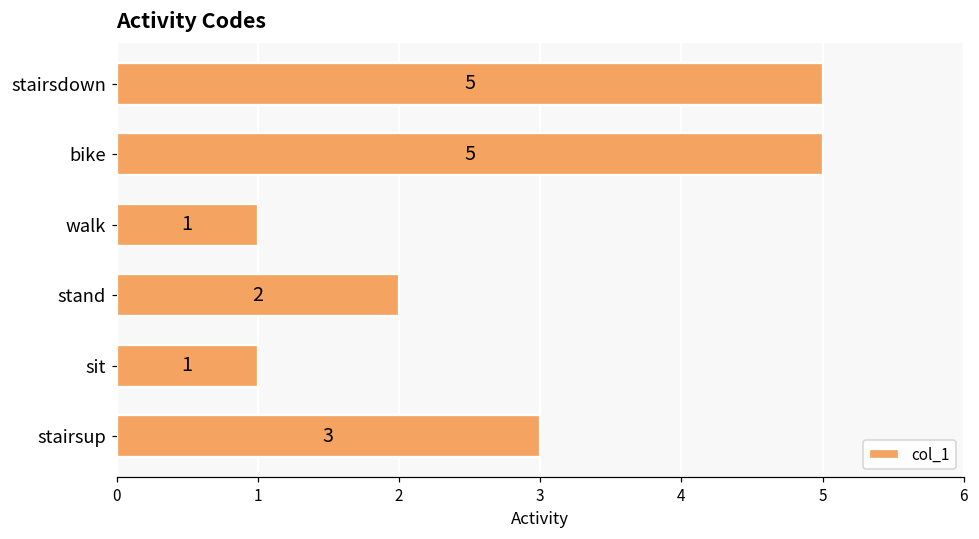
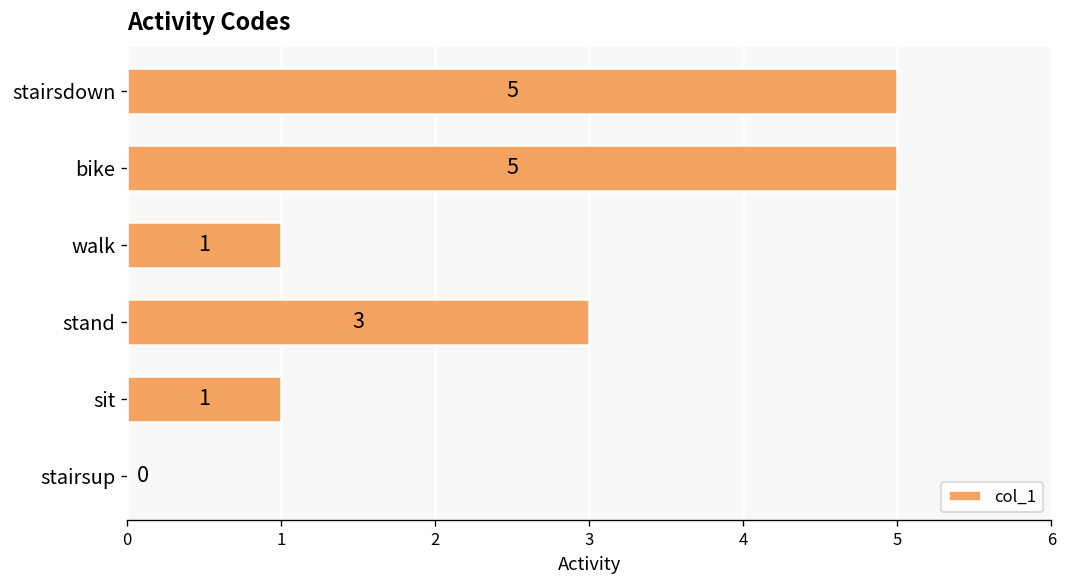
stand: 2 -> 3
stairsup: 3 -> 0
